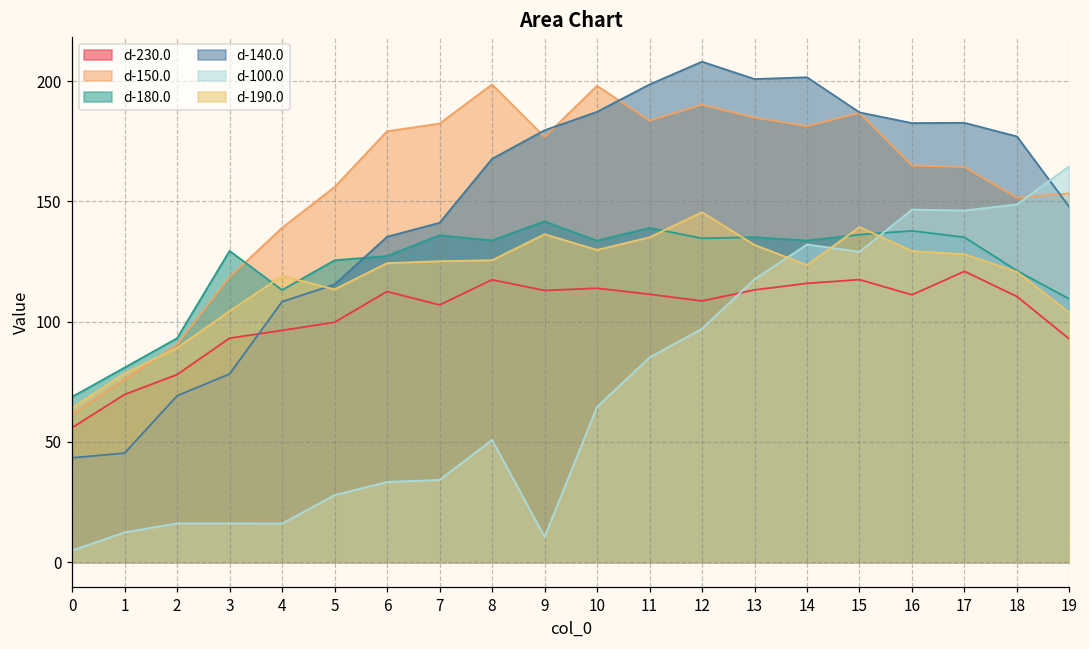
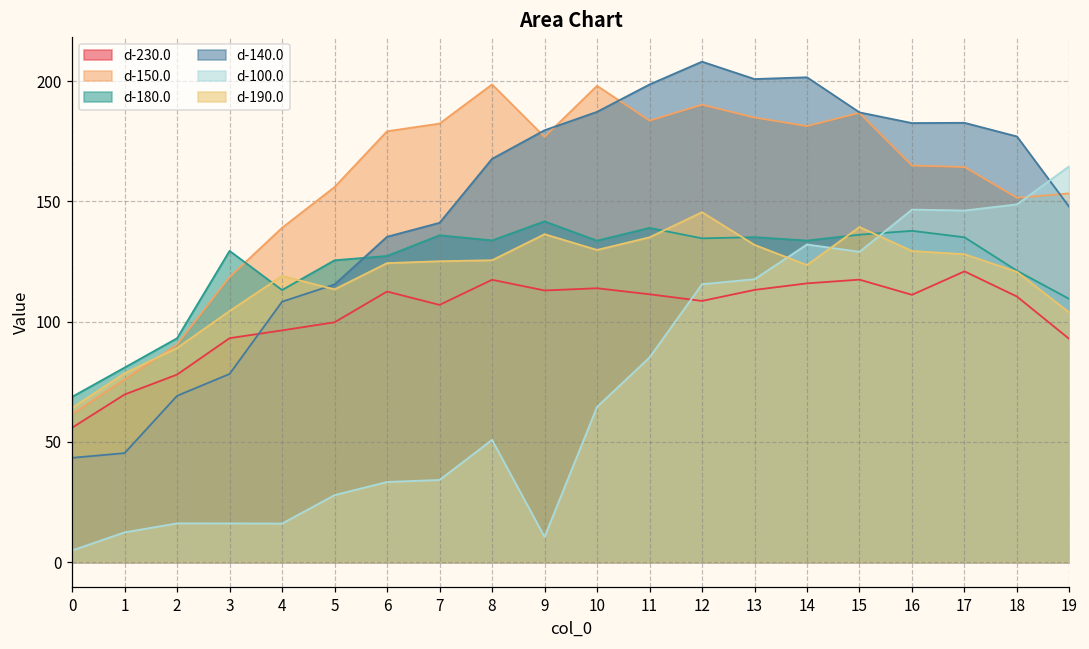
d-100.0, 12: 97 -> 116
